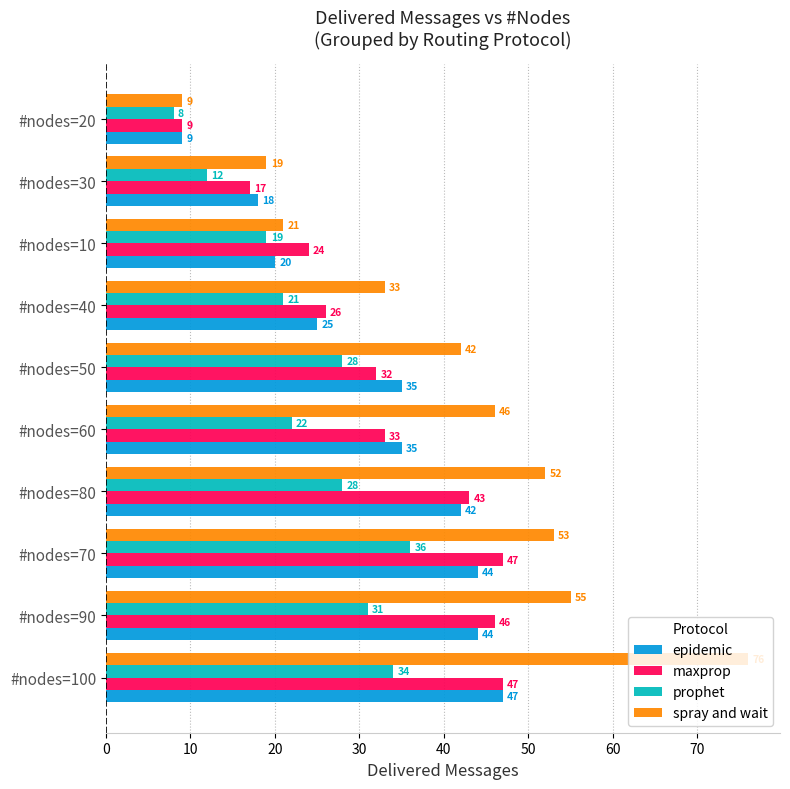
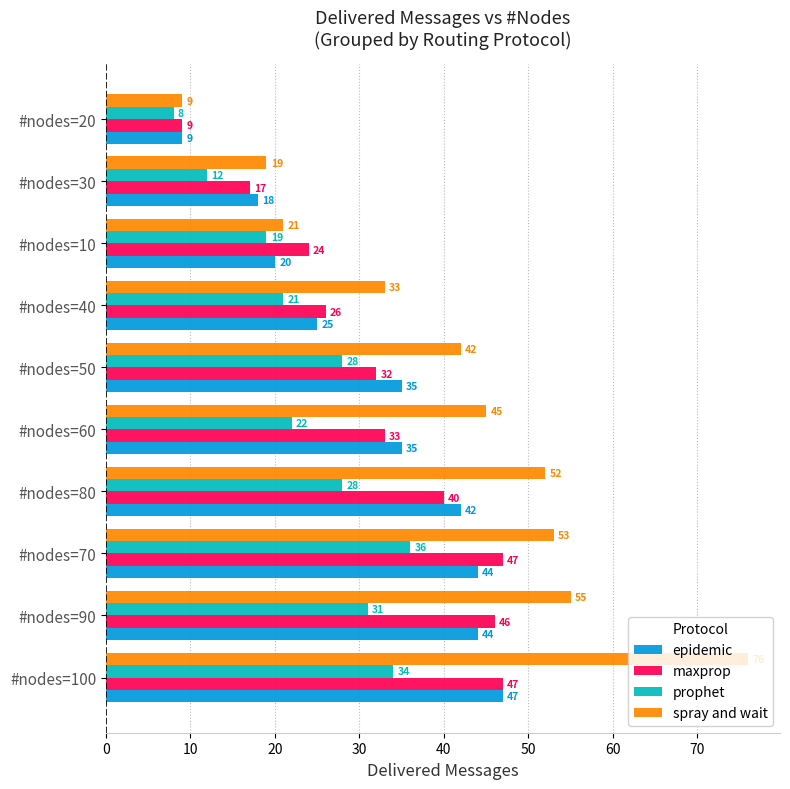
spray and wait, #nodes=60: 46 -> 45
maxprop, #nodes=80: 43 -> 40
